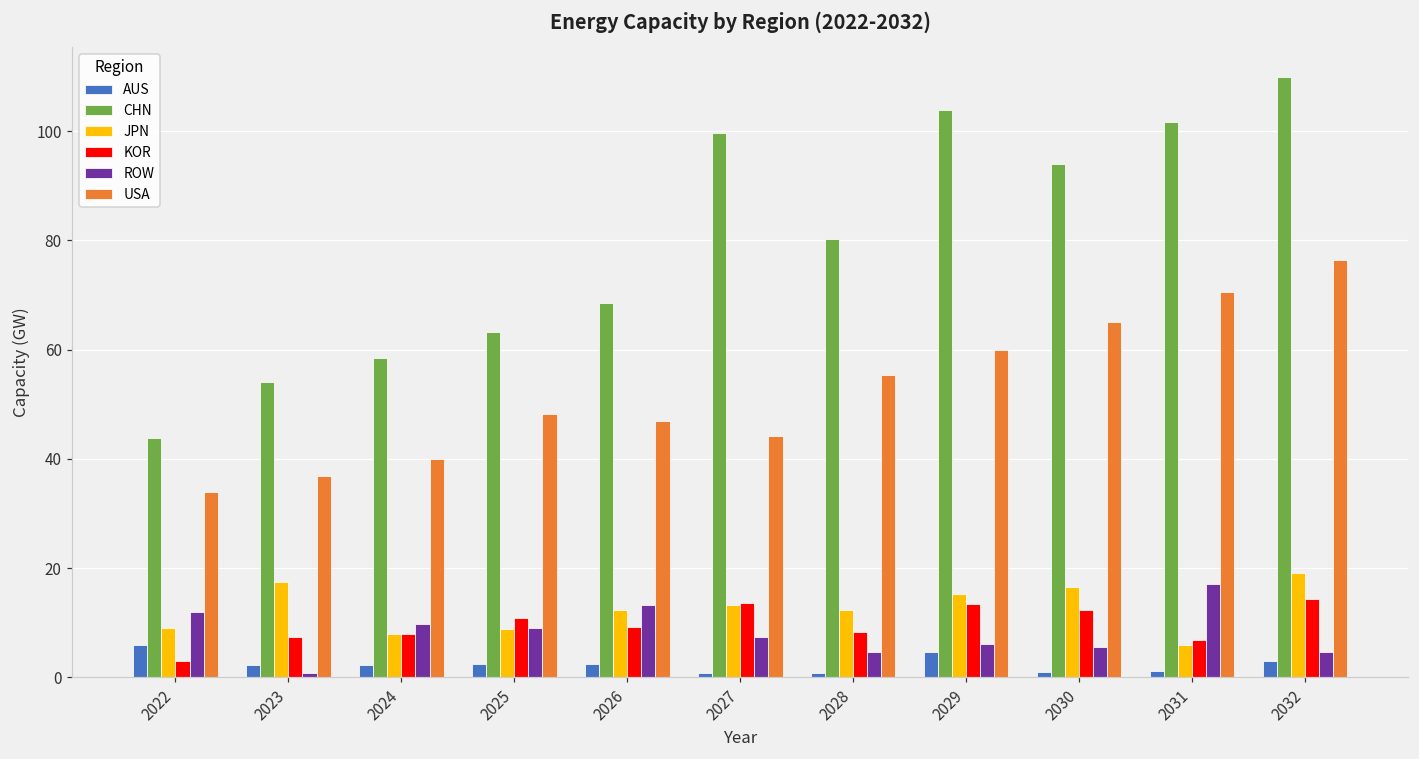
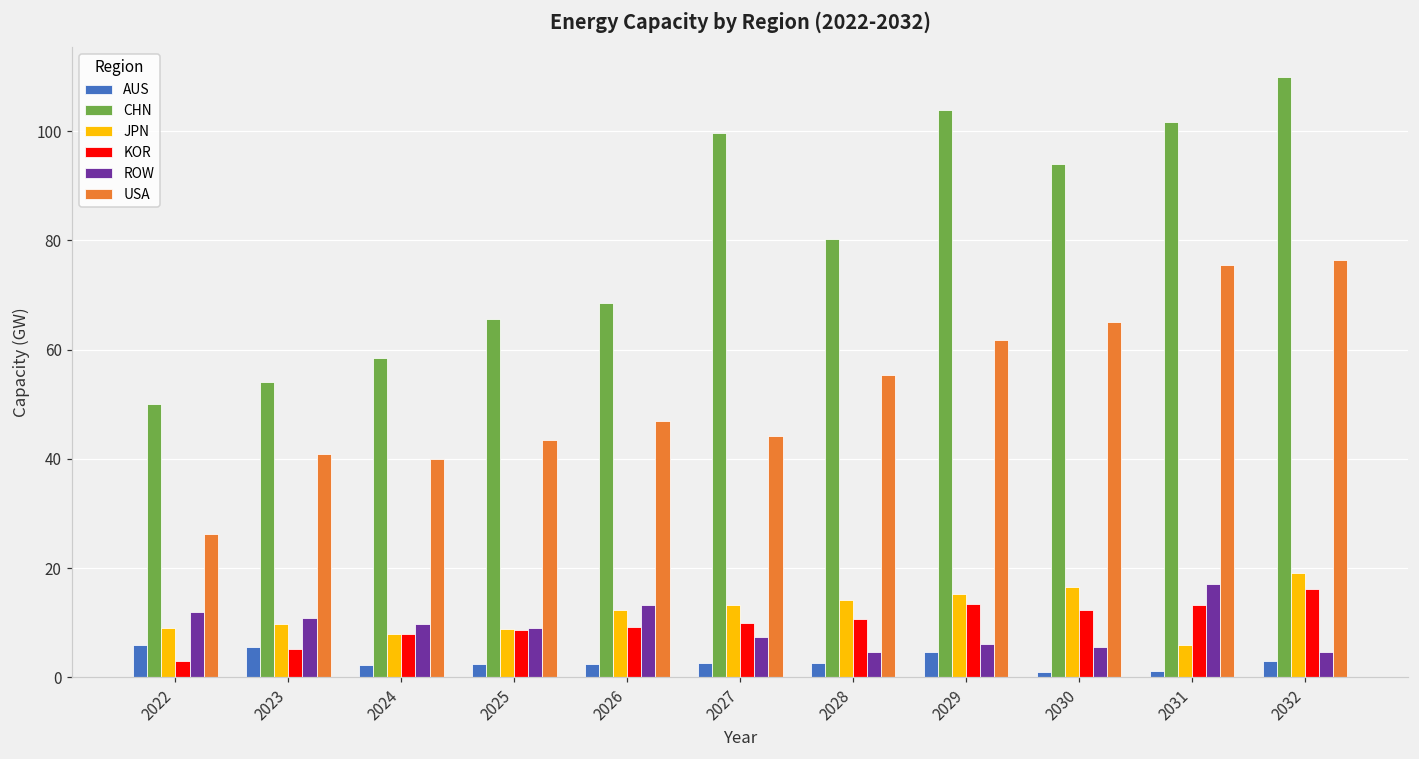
CHN, 2022: 44 -> 50
USA, 2022: 34 -> 26
AUS, 2023: 2 -> 6
JPN, 2023: 17 -> 10
KOR, 2023: 7 -> 5
ROW, 2023: 1 -> 11
USA, 2023: 37 -> 41
CHN, 2025: 63 -> 66
KOR, 2025: 11 -> 9
USA, 2025: 48 -> 43
AUS, 2027: 1 -> 3
KOR, 2027: 14 -> 10
AUS, 2028: 1 -> 3
JPN, 2028: 12 -> 14
KOR, 2028: 8 -> 11
USA, 2029: 60 -> 62
KOR, 2031: 7 -> 13
USA, 2031: 71 -> 76
KOR, 2032: 14 -> 16
